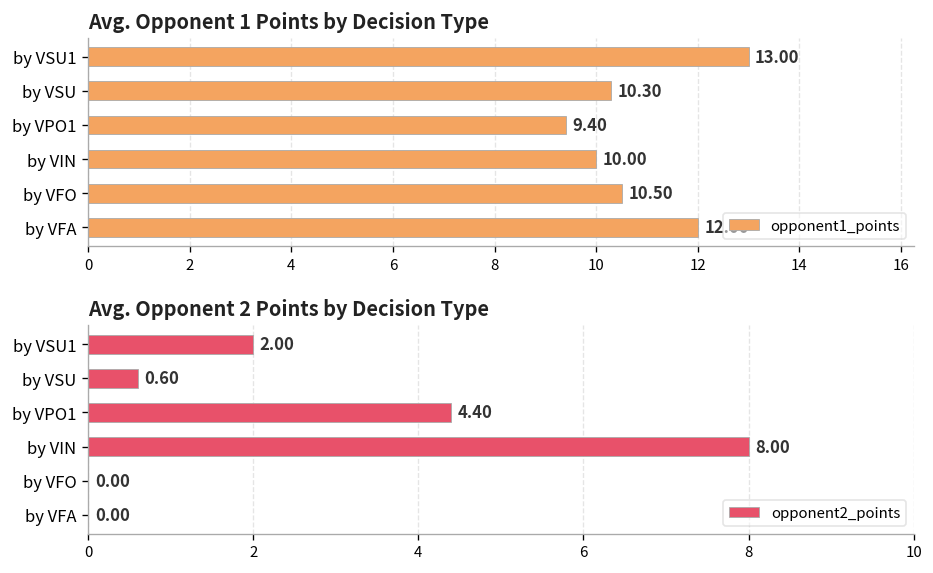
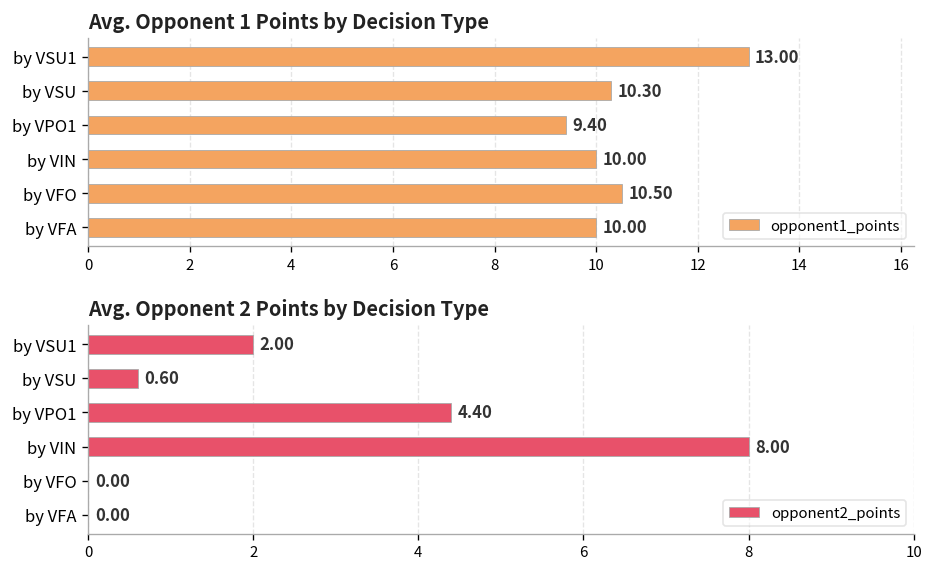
Avg. Opponent 1 Points by Decision Type, by VFA: 12 -> 10
